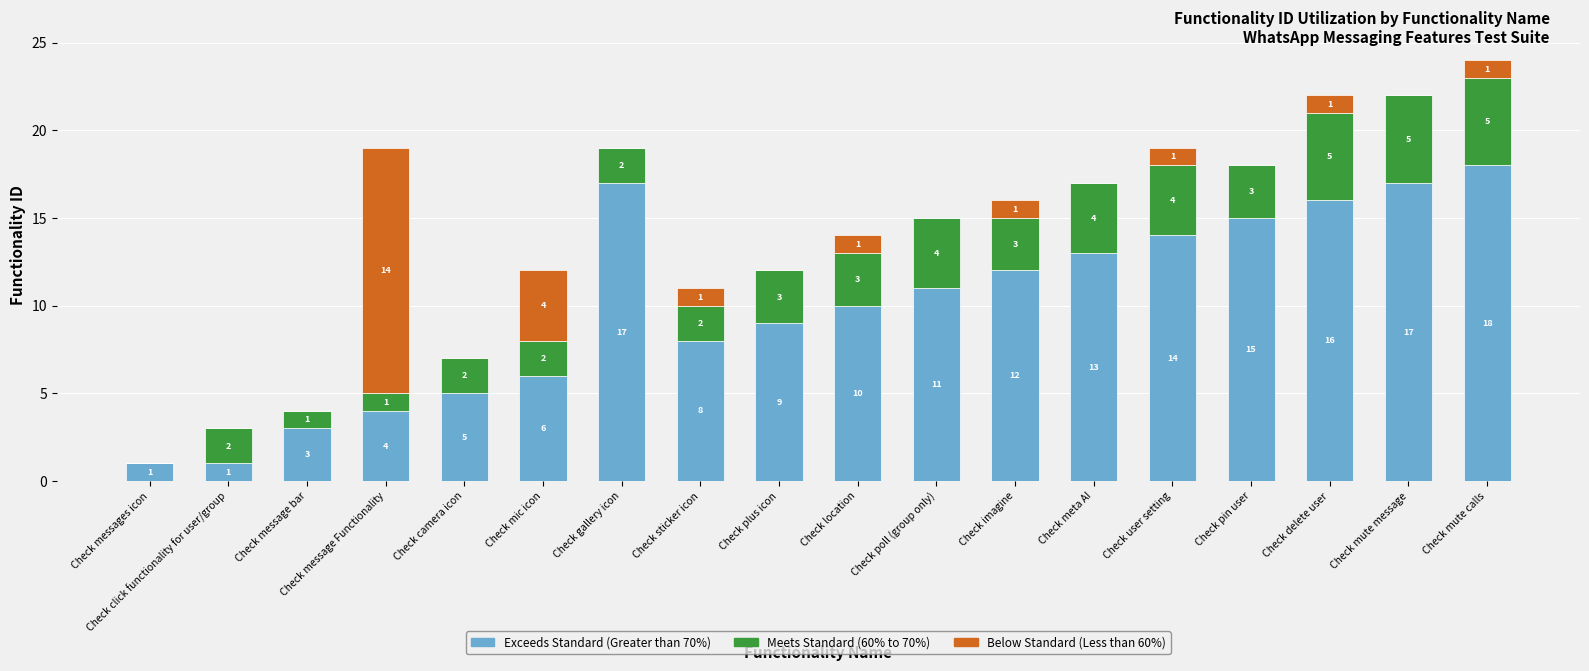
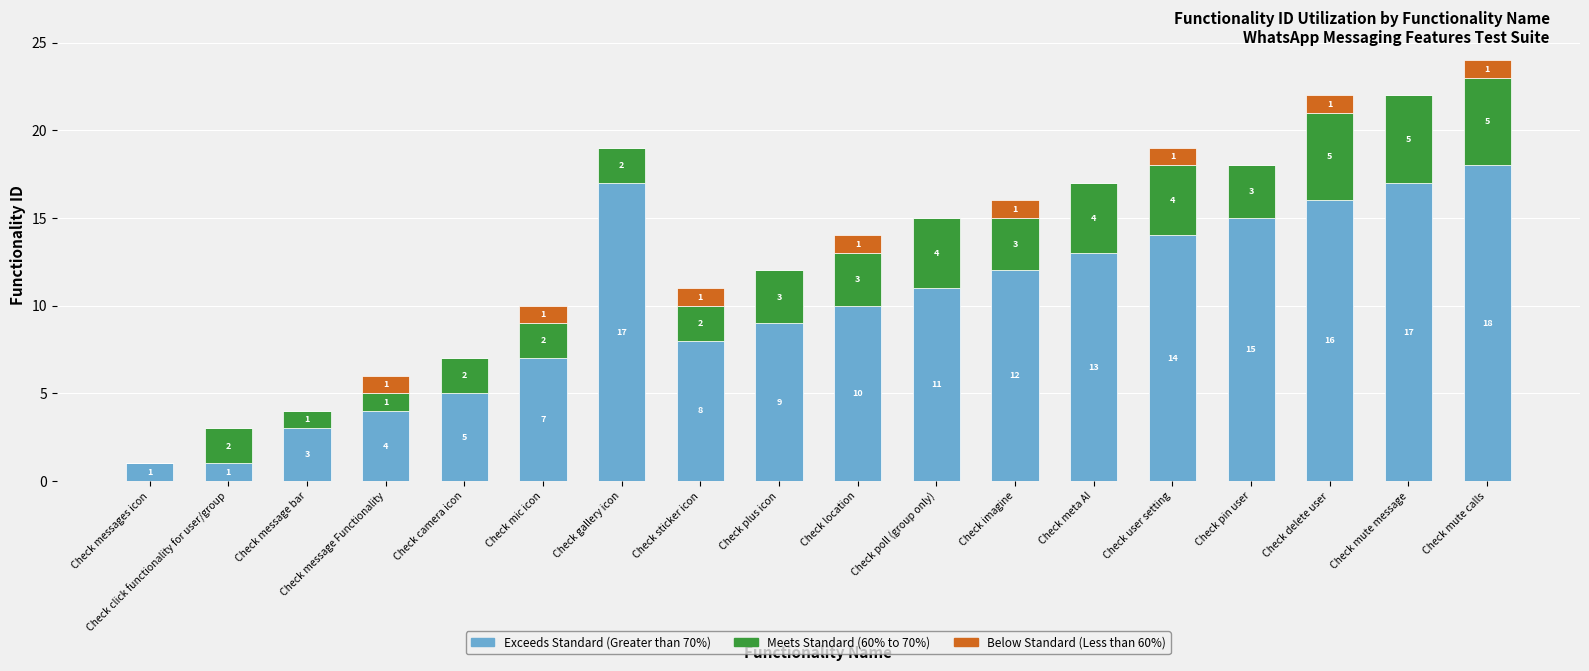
Below Standard (Less than 60%), Check message Functionality: 14 -> 1
Exceeds Standard (Greater than 70%), Check mic icon: 6 -> 7
Below Standard (Less than 60%), Check mic icon: 4 -> 1
